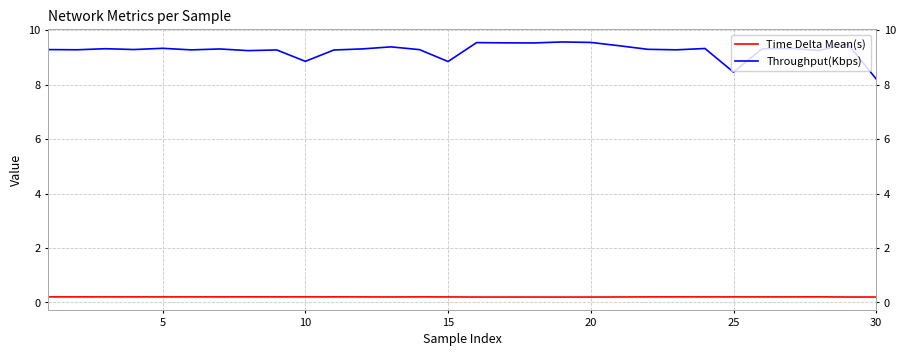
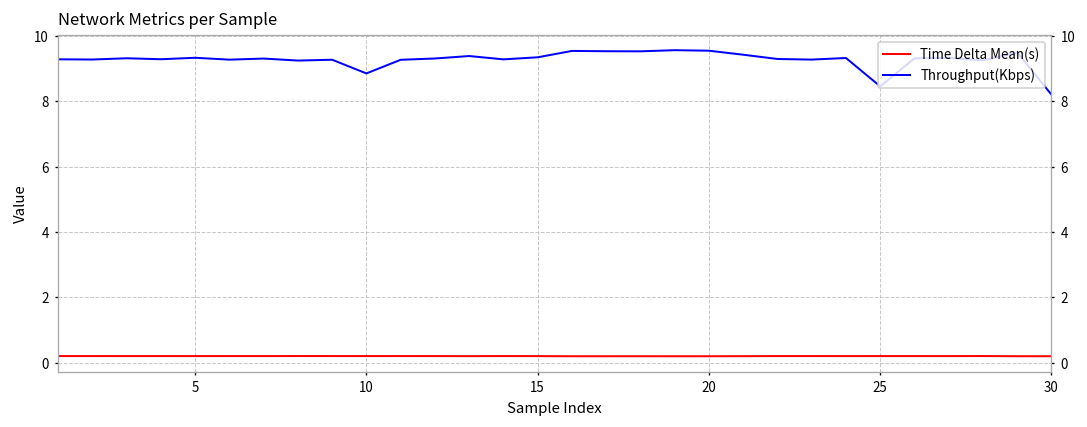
Throughput(Kbps), 15: 8.9 -> 9.4
